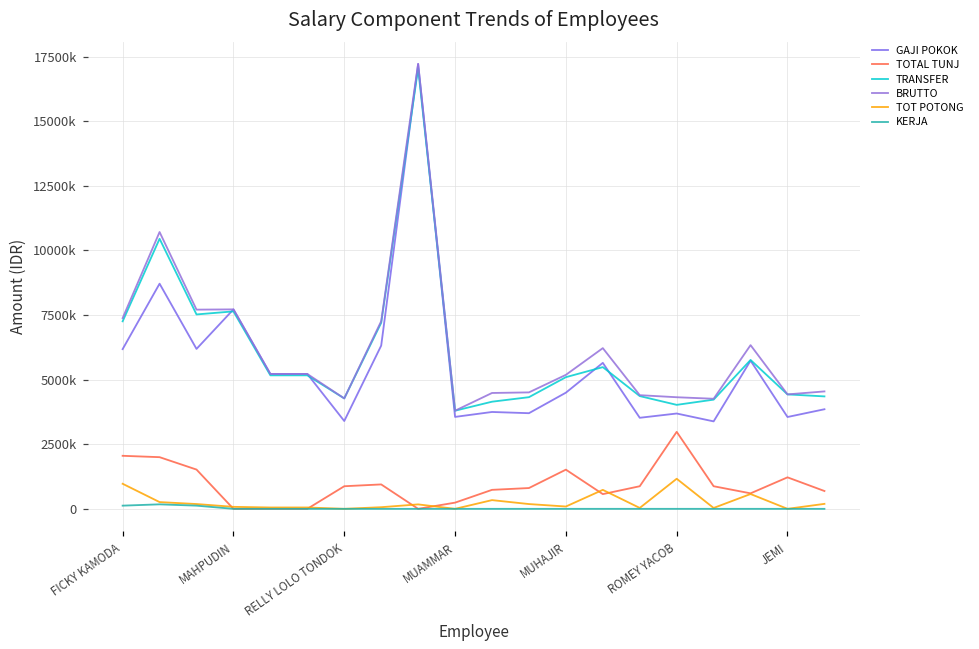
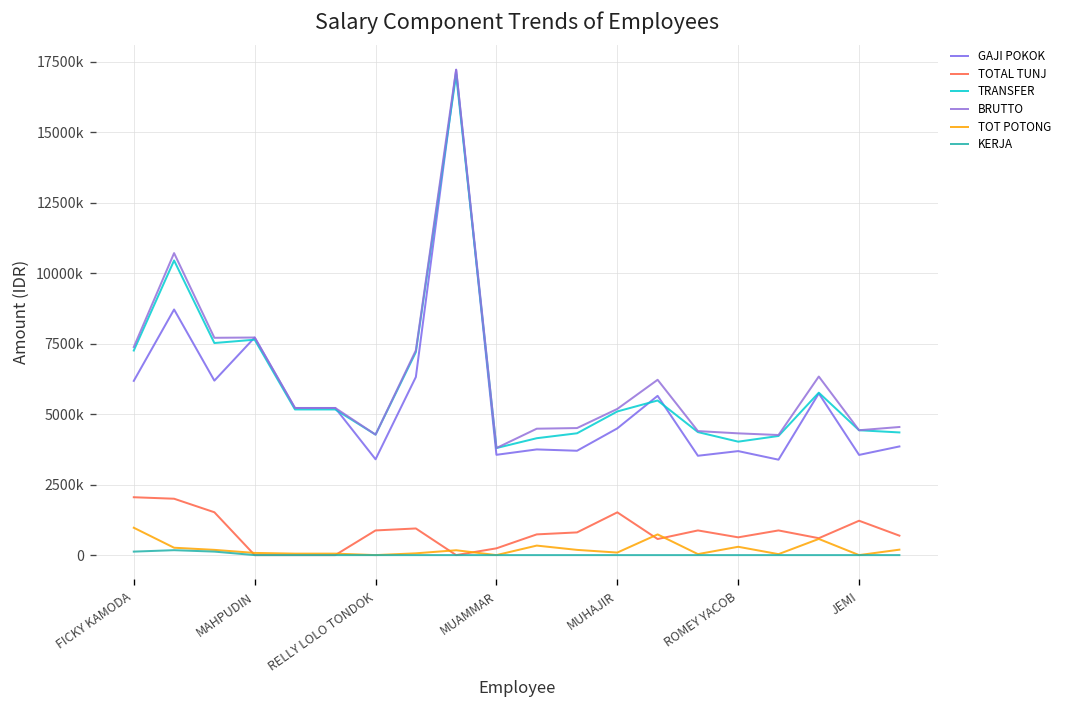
TOTAL TUNJ, ROMEY YACOB: 3000000 -> 600000
TOT POTONG, ROMEY YACOB: 1200000 -> 300000
